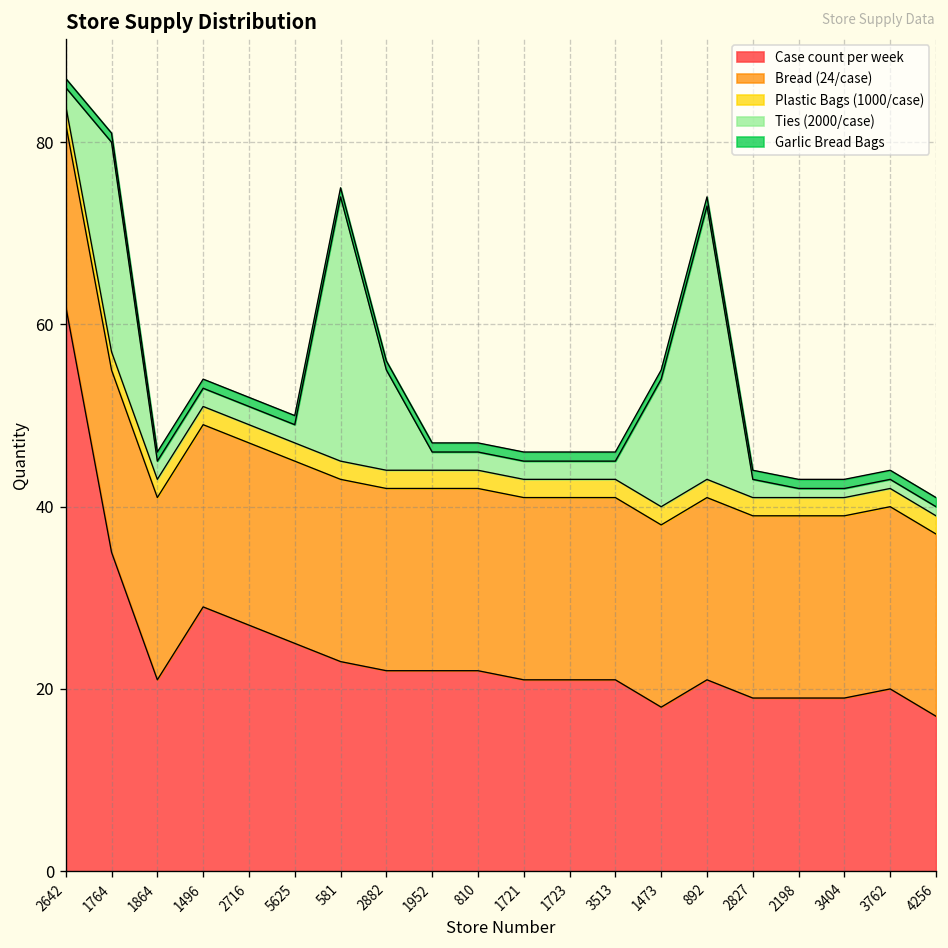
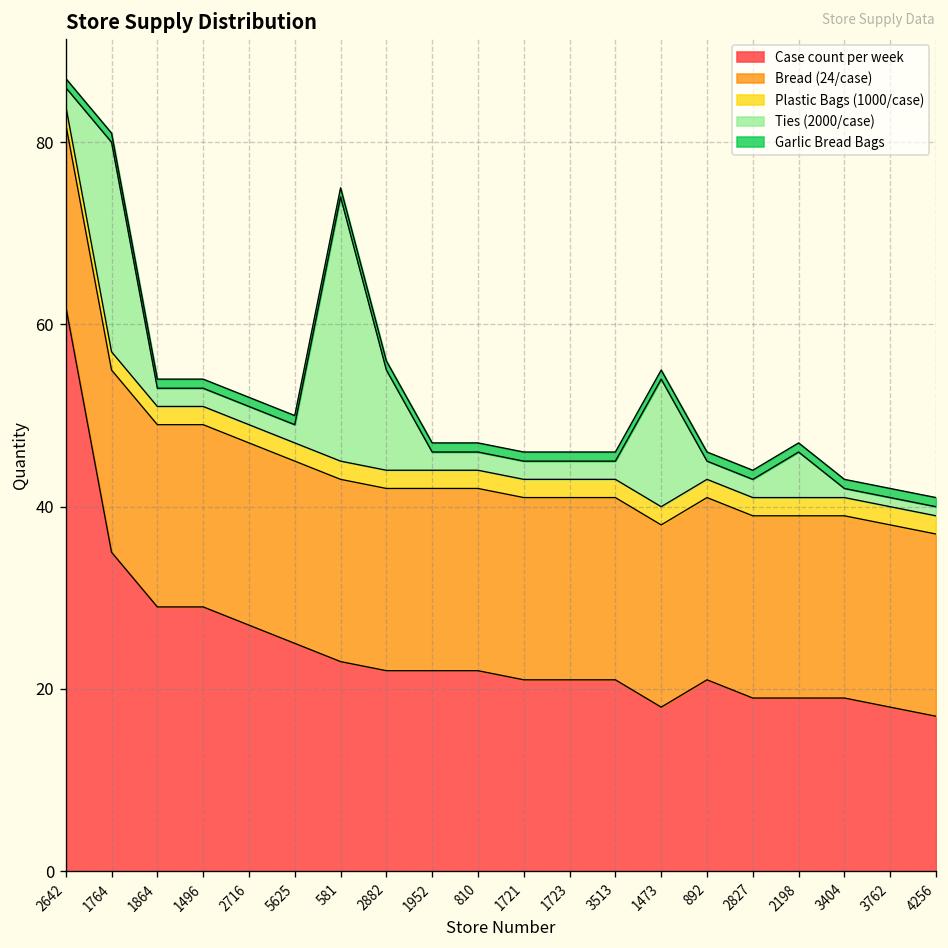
Case count per week, 1864: 21 -> 29
Ties (2000/case), 892: 30 -> 2
Ties (2000/case), 2198: 1 -> 5
Case count per week, 3762: 20 -> 18
